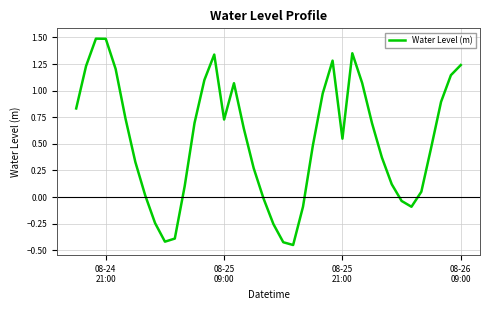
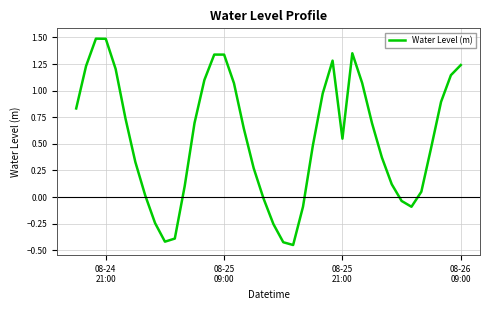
08-25 09:00: 0.73 -> 1.34
